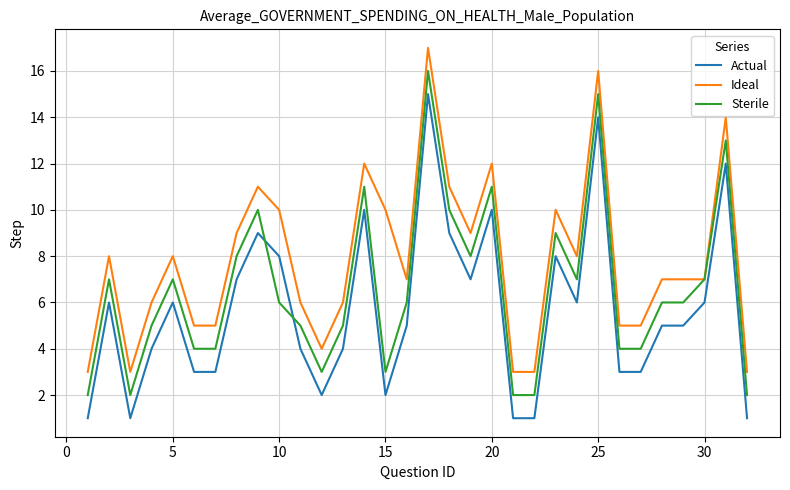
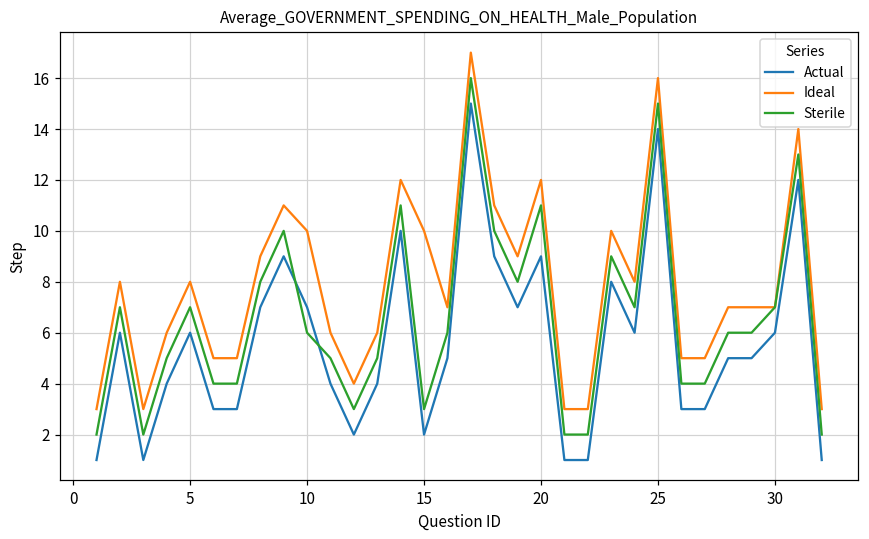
Actual, 10: 8 -> 7
Actual, 20: 10 -> 9
